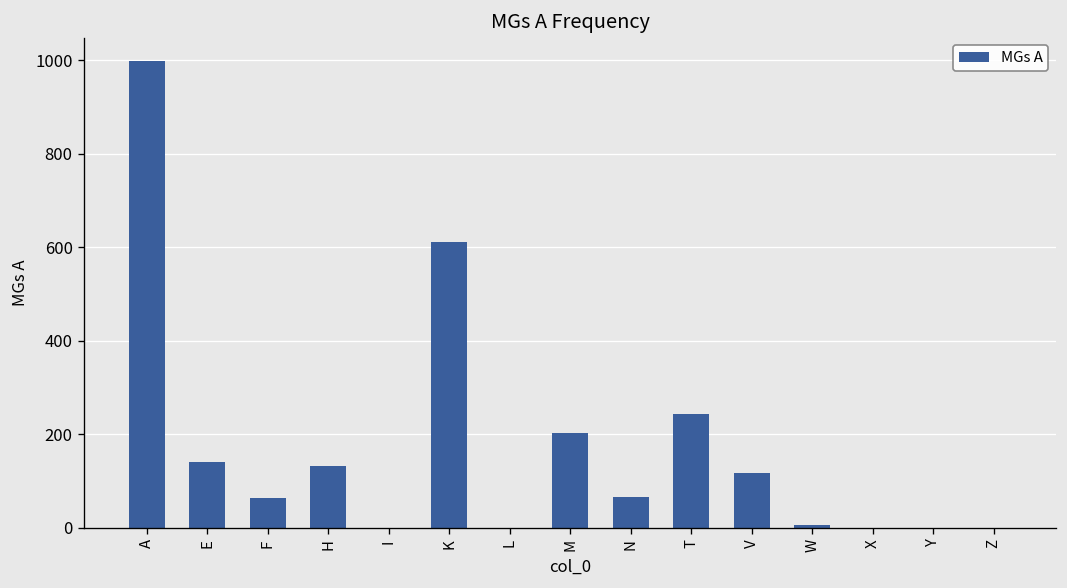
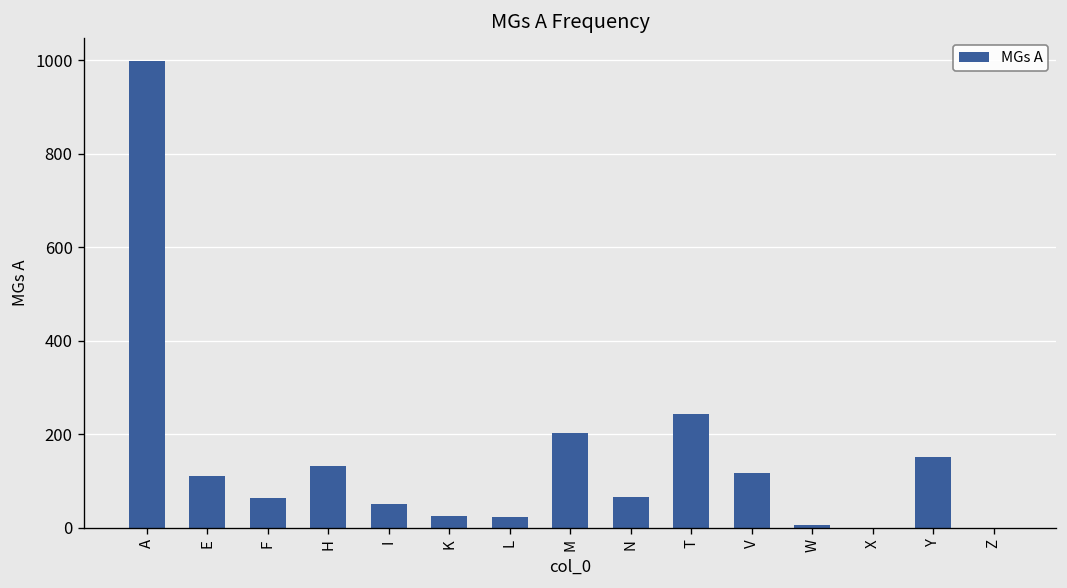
E: 140 -> 110
I: 0 -> 50
K: 610 -> 30
L: 0 -> 20
Y: 0 -> 150
